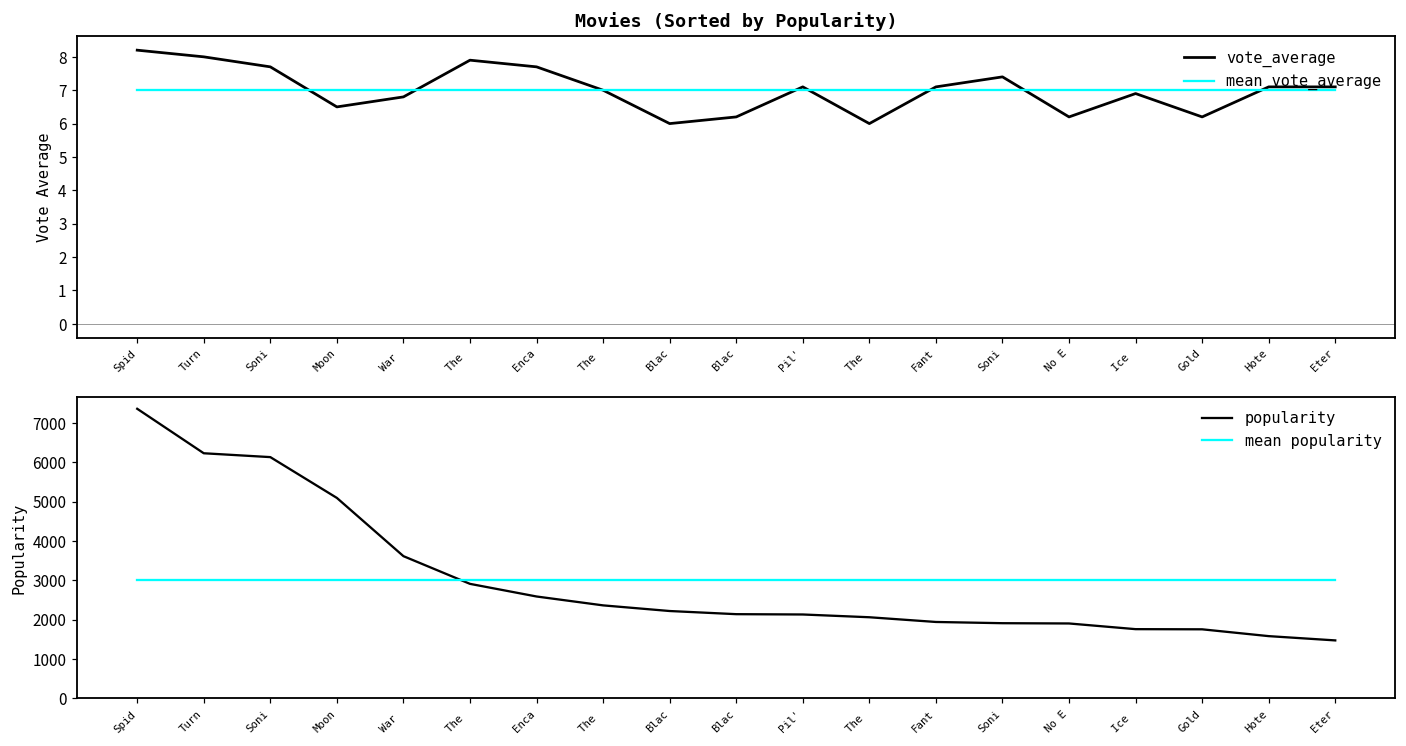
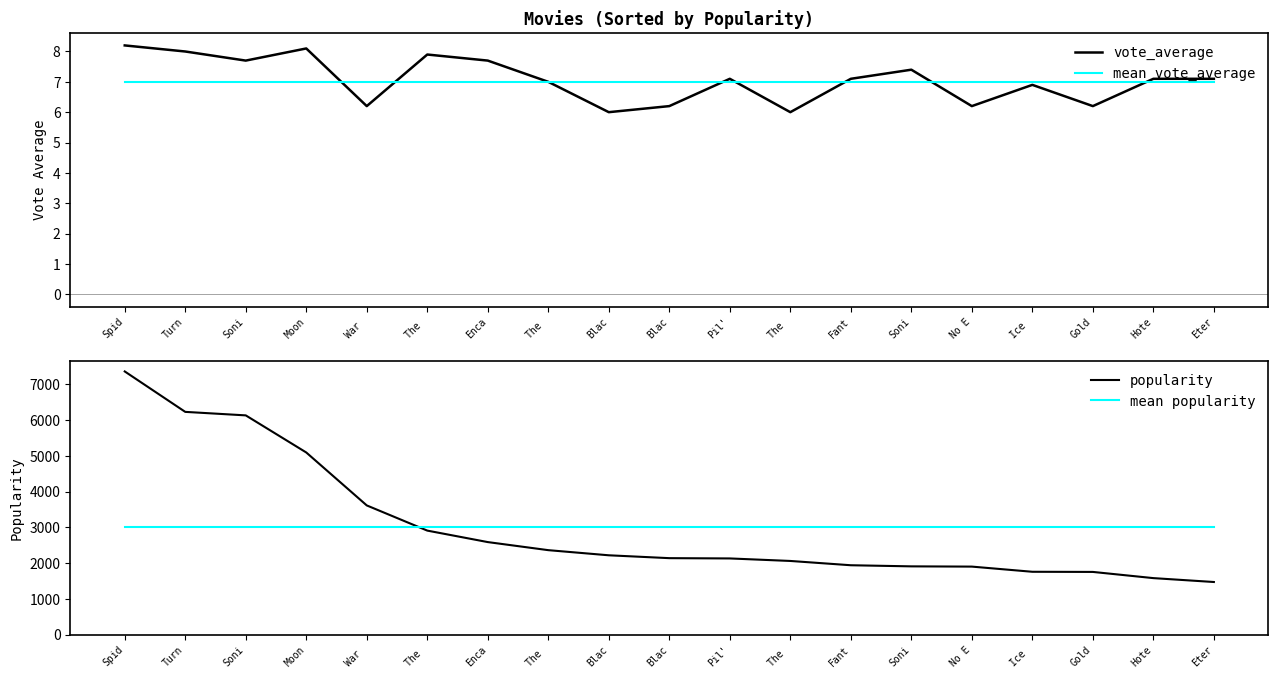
Movies (Sorted by Popularity), vote_average, Moon: 6.5 -> 8.1
Movies (Sorted by Popularity), vote_average, War: 6.8 -> 6.2
